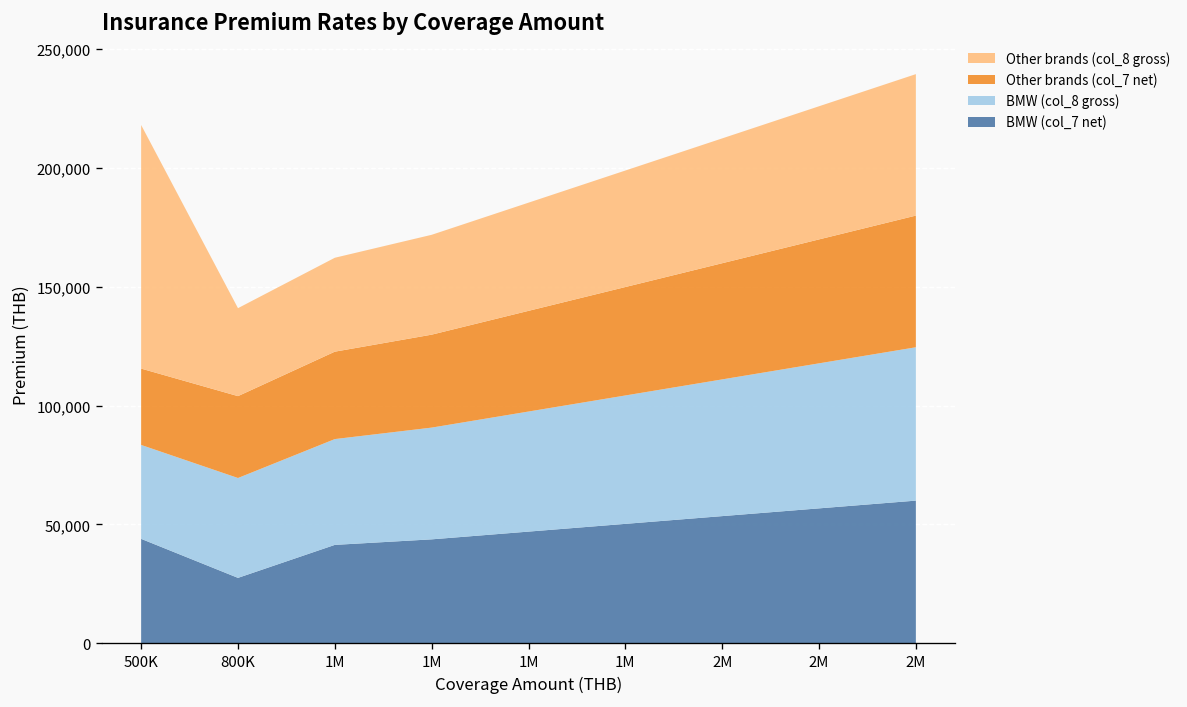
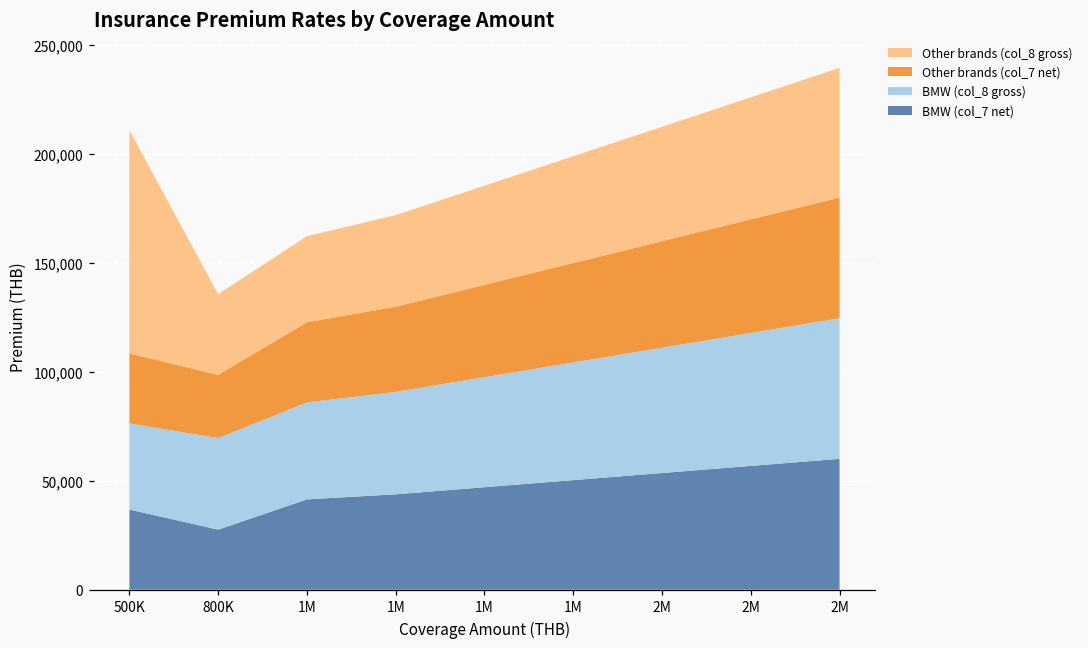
BMW (col_7 net), 500K: 44,000 -> 37,000
Other brands (col_7 net), 800K: 34,000 -> 29,000
